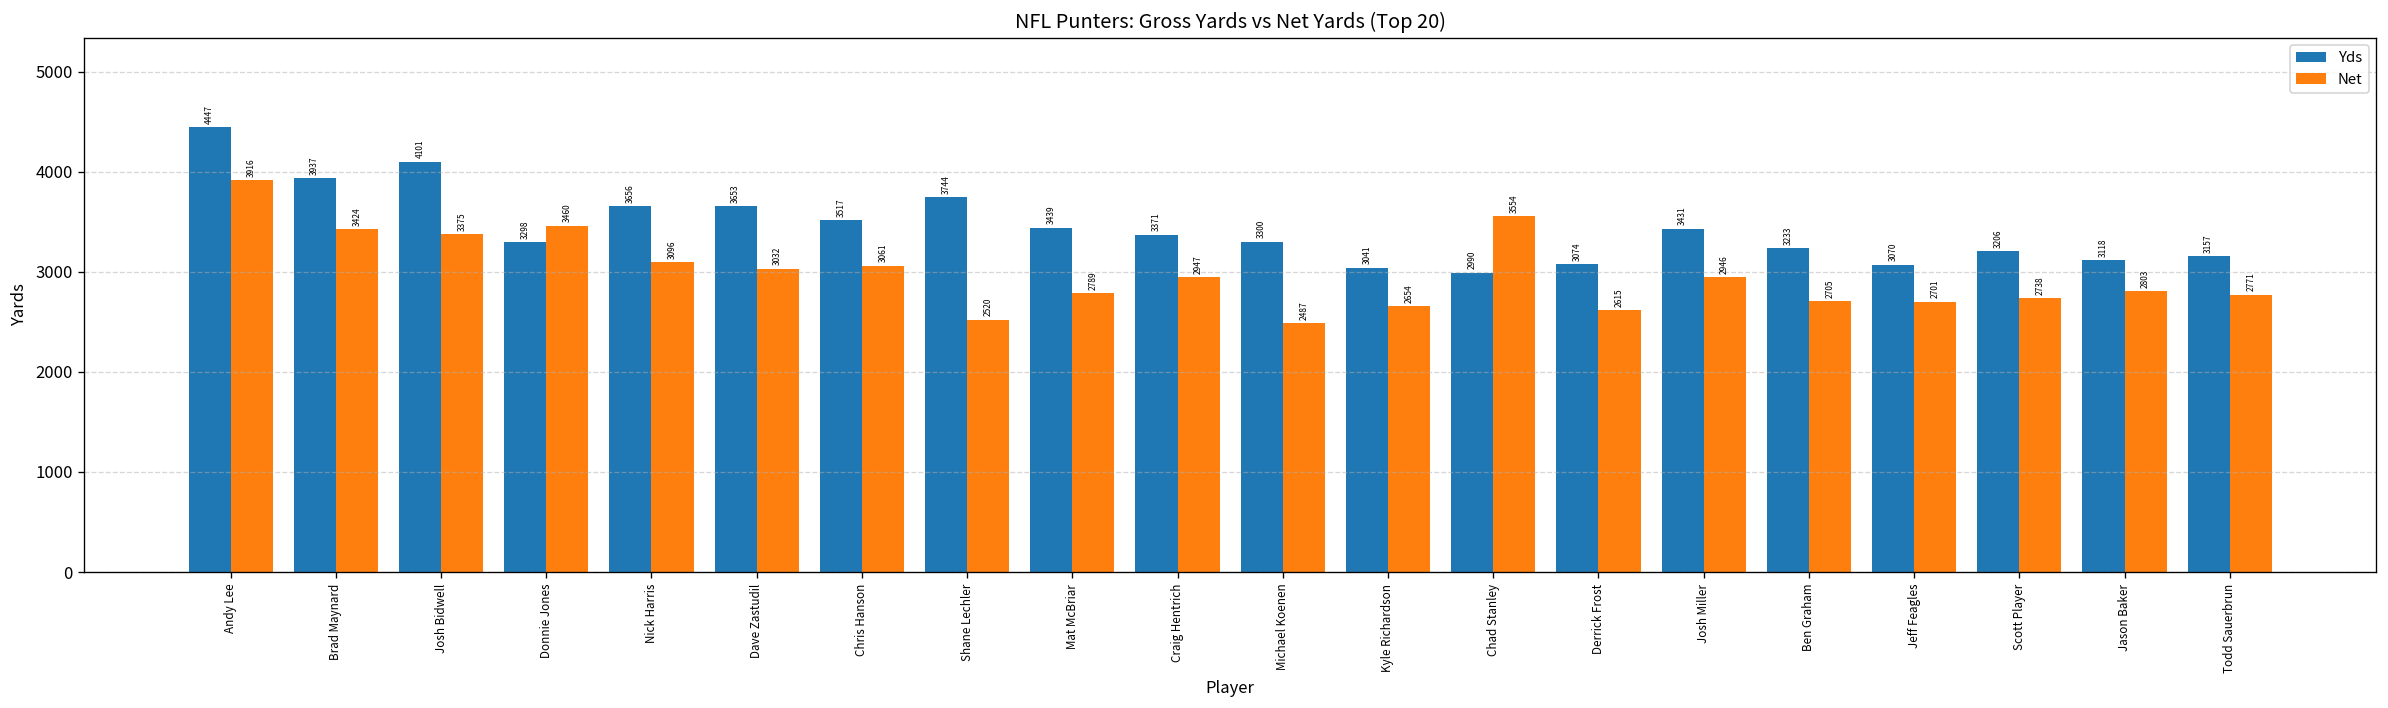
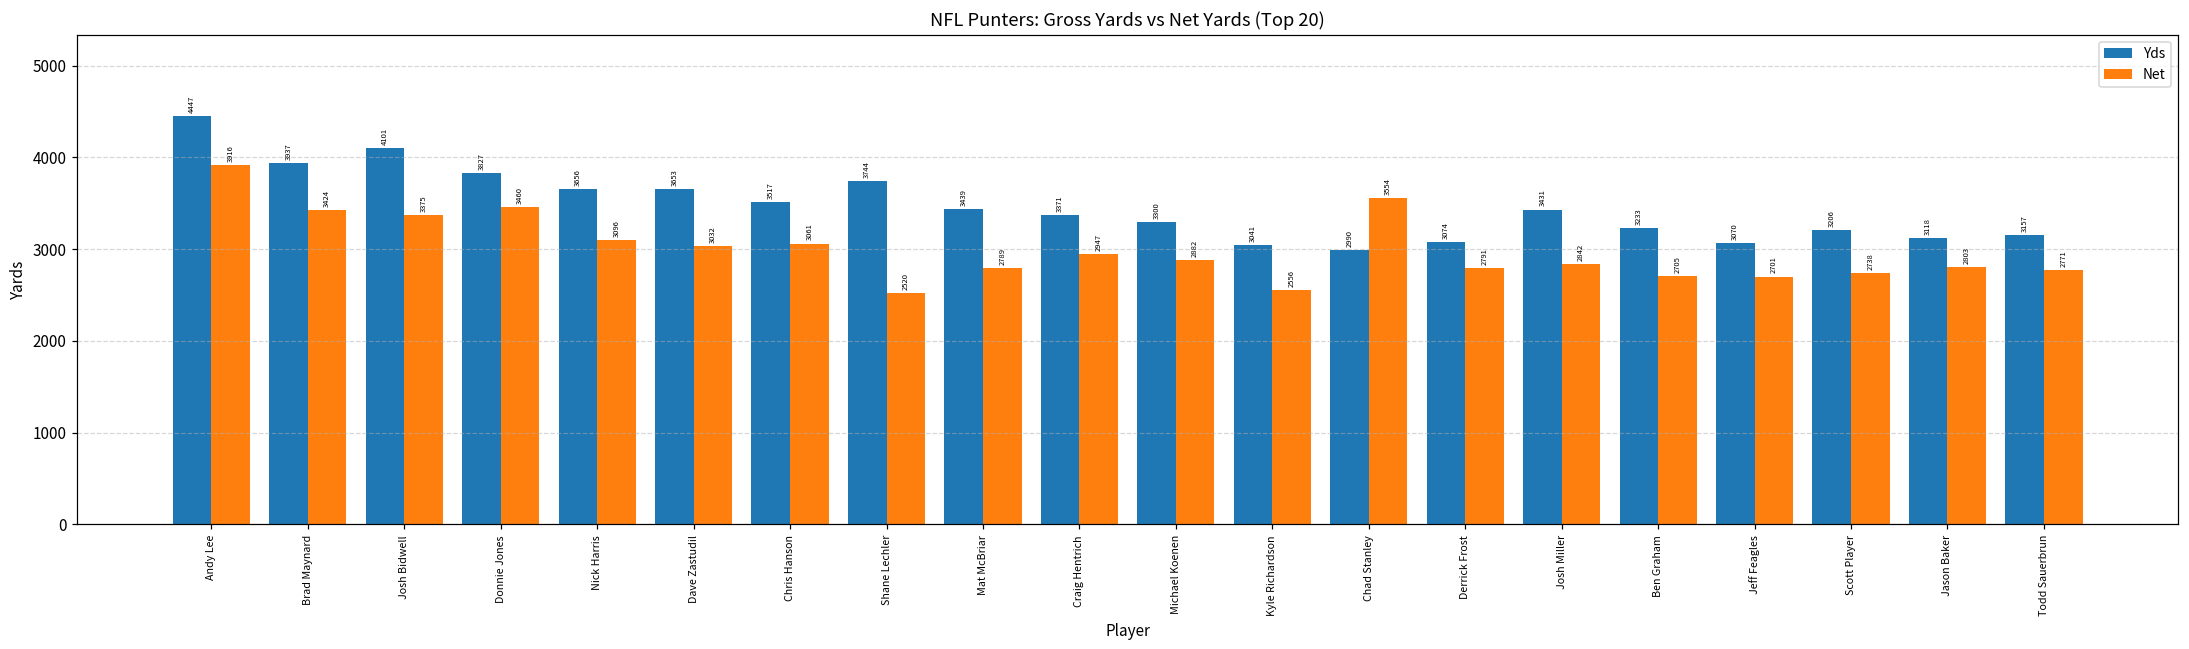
Yds, Donnie Jones: 3298 -> 3827
Net, Michael Koenen: 2487 -> 2882
Net, Kyle Richardson: 2654 -> 2556
Net, Derrick Frost: 2615 -> 2791
Net, Josh Miller: 2946 -> 2842
